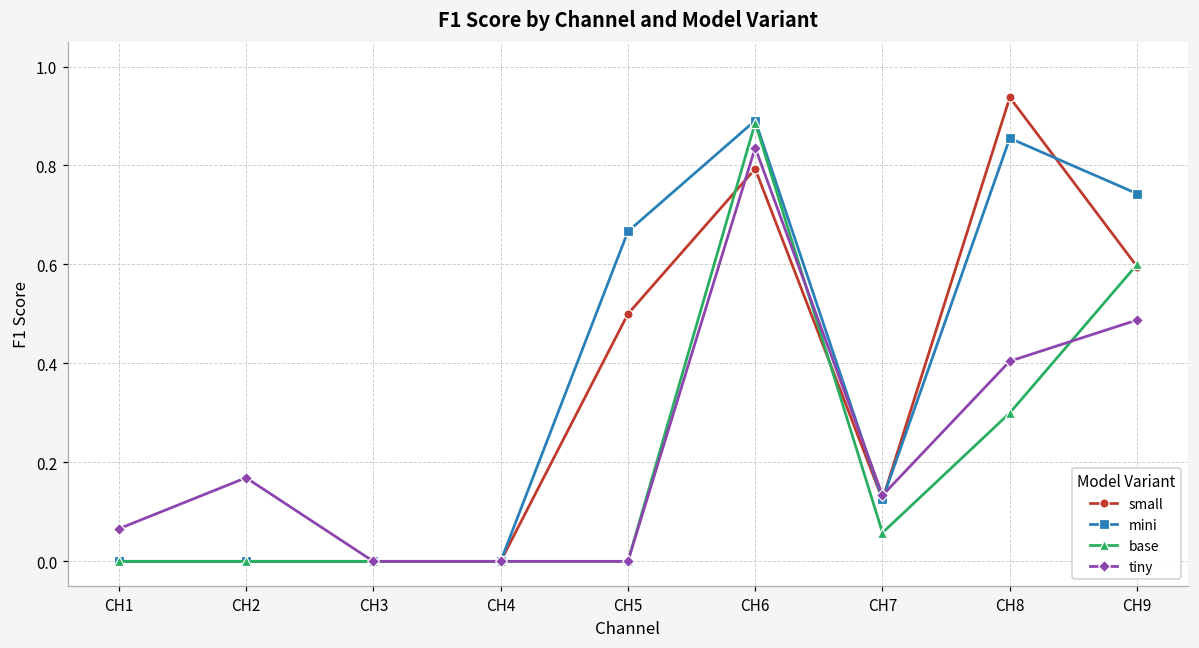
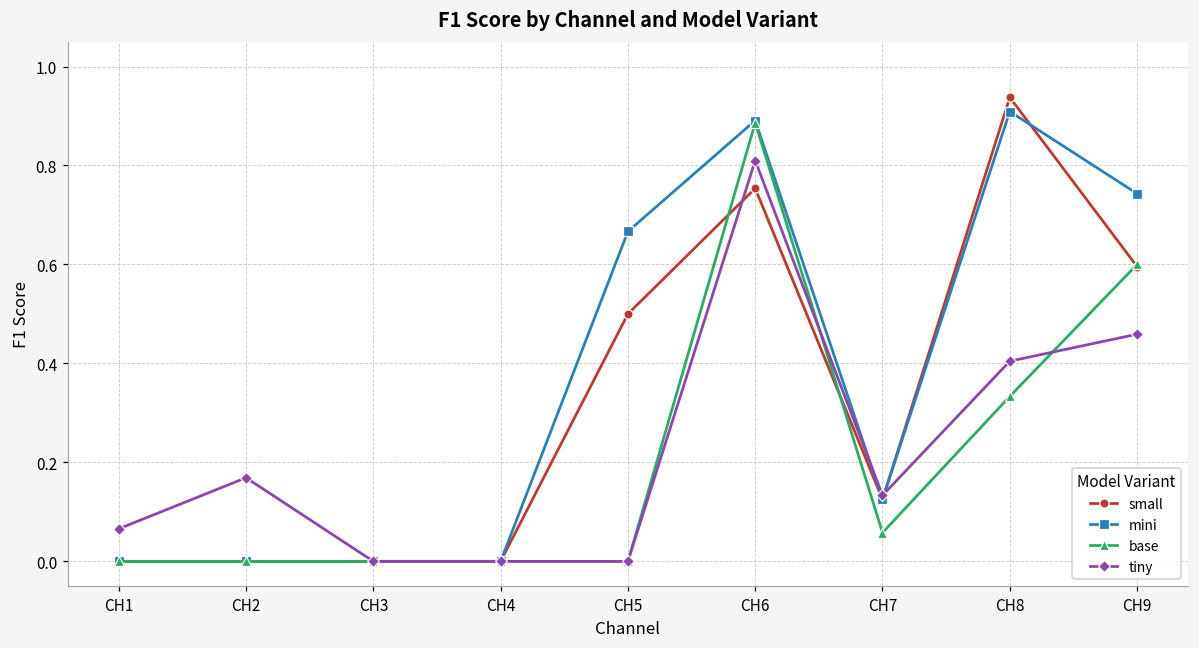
small, CH6: 0.79 -> 0.75
tiny, CH6: 0.84 -> 0.81
mini, CH8: 0.86 -> 0.91
base, CH8: 0.30 -> 0.33
tiny, CH9: 0.49 -> 0.46
